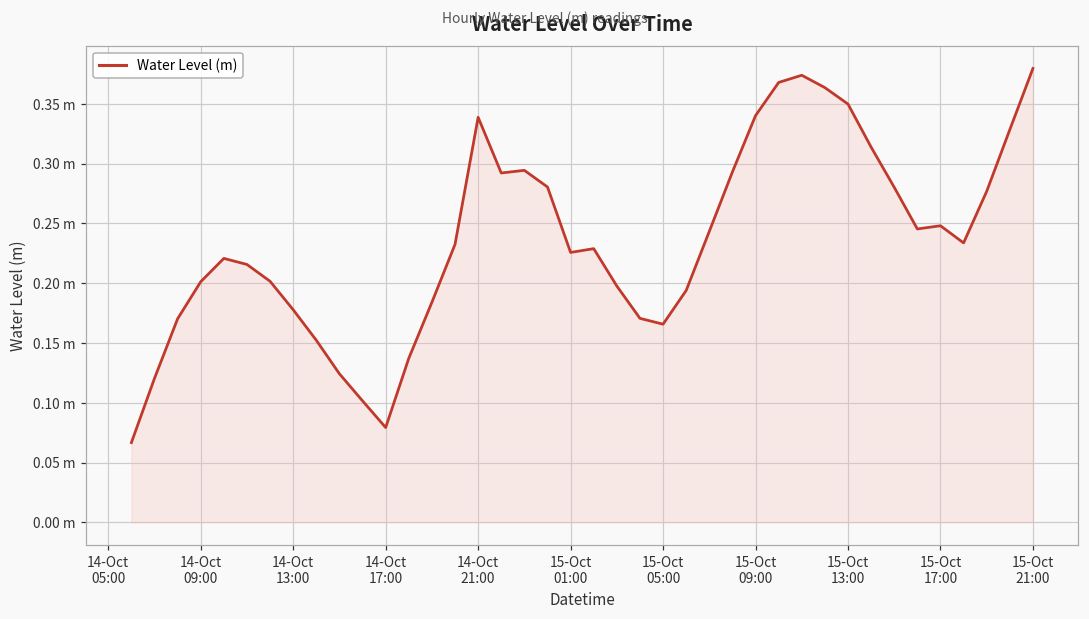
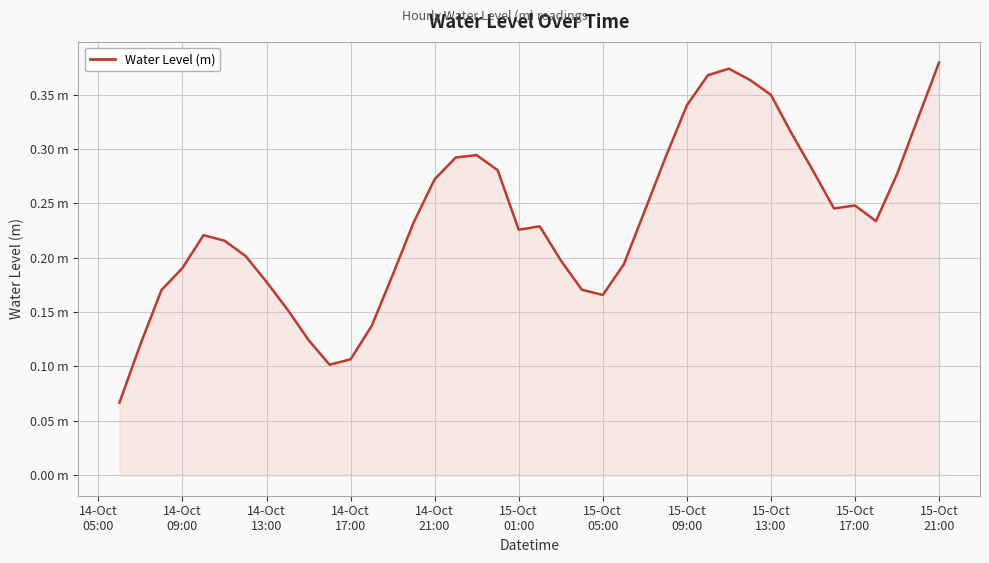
14-Oct 09:00: 0.201 m -> 0.191 m
14-Oct 17:00: 0.079 m -> 0.107 m
14-Oct 21:00: 0.339 m -> 0.272 m
